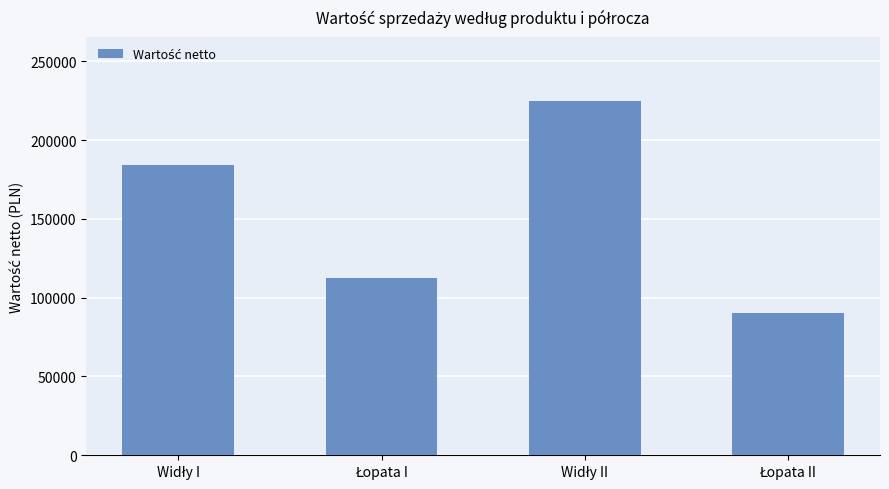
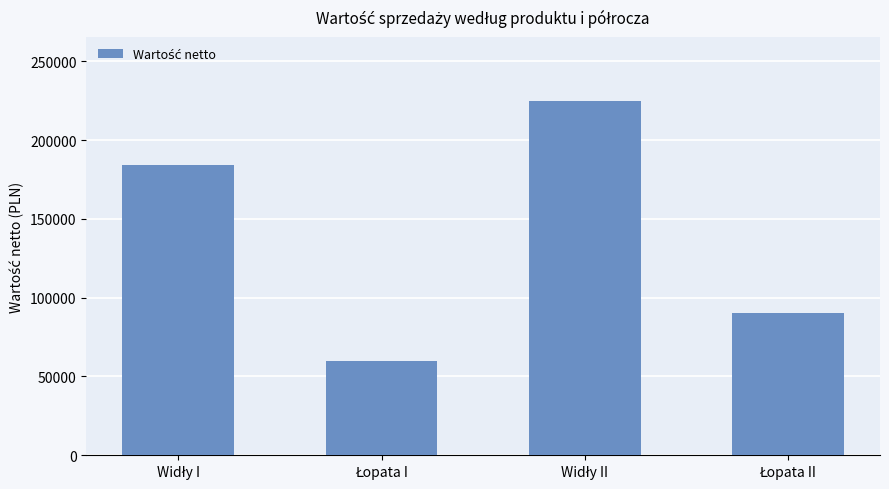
Łopata I: 112000 -> 60000
